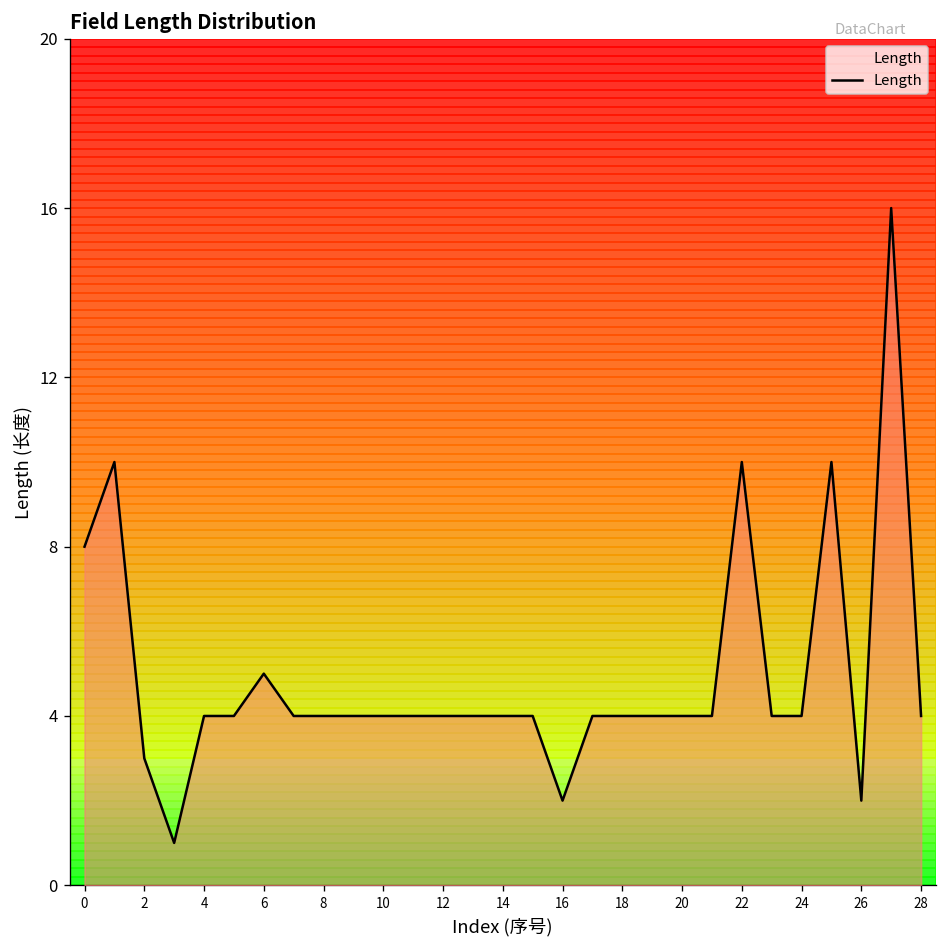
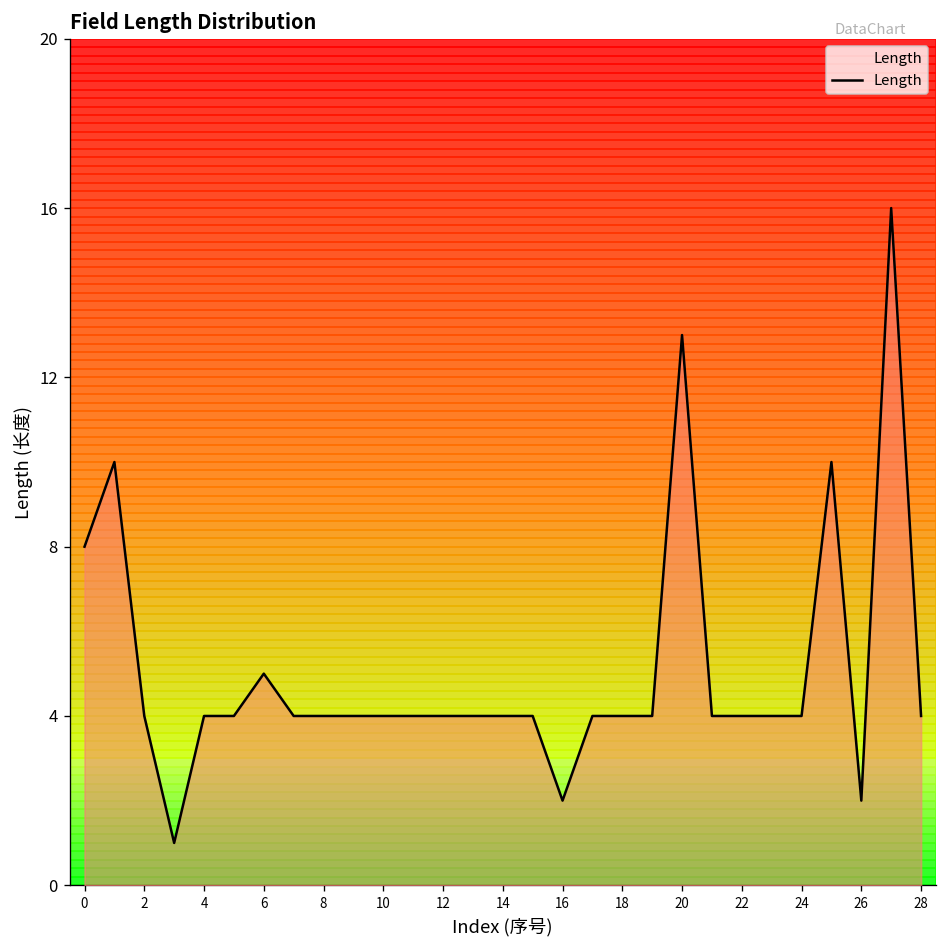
2: 3 -> 4
20: 4 -> 13
22: 10 -> 4
